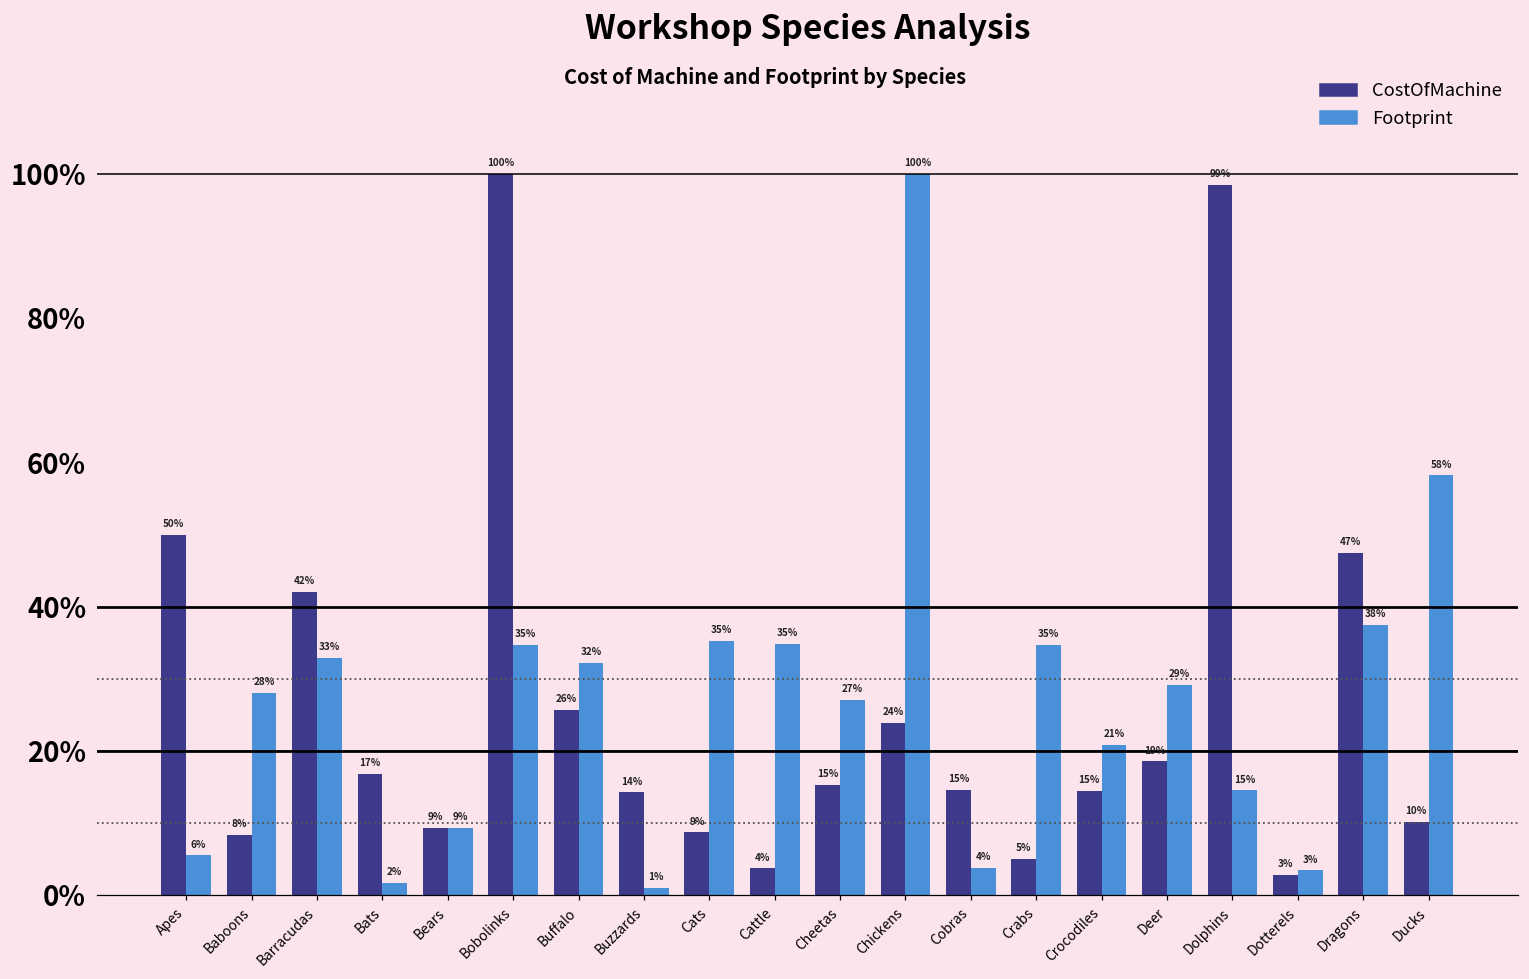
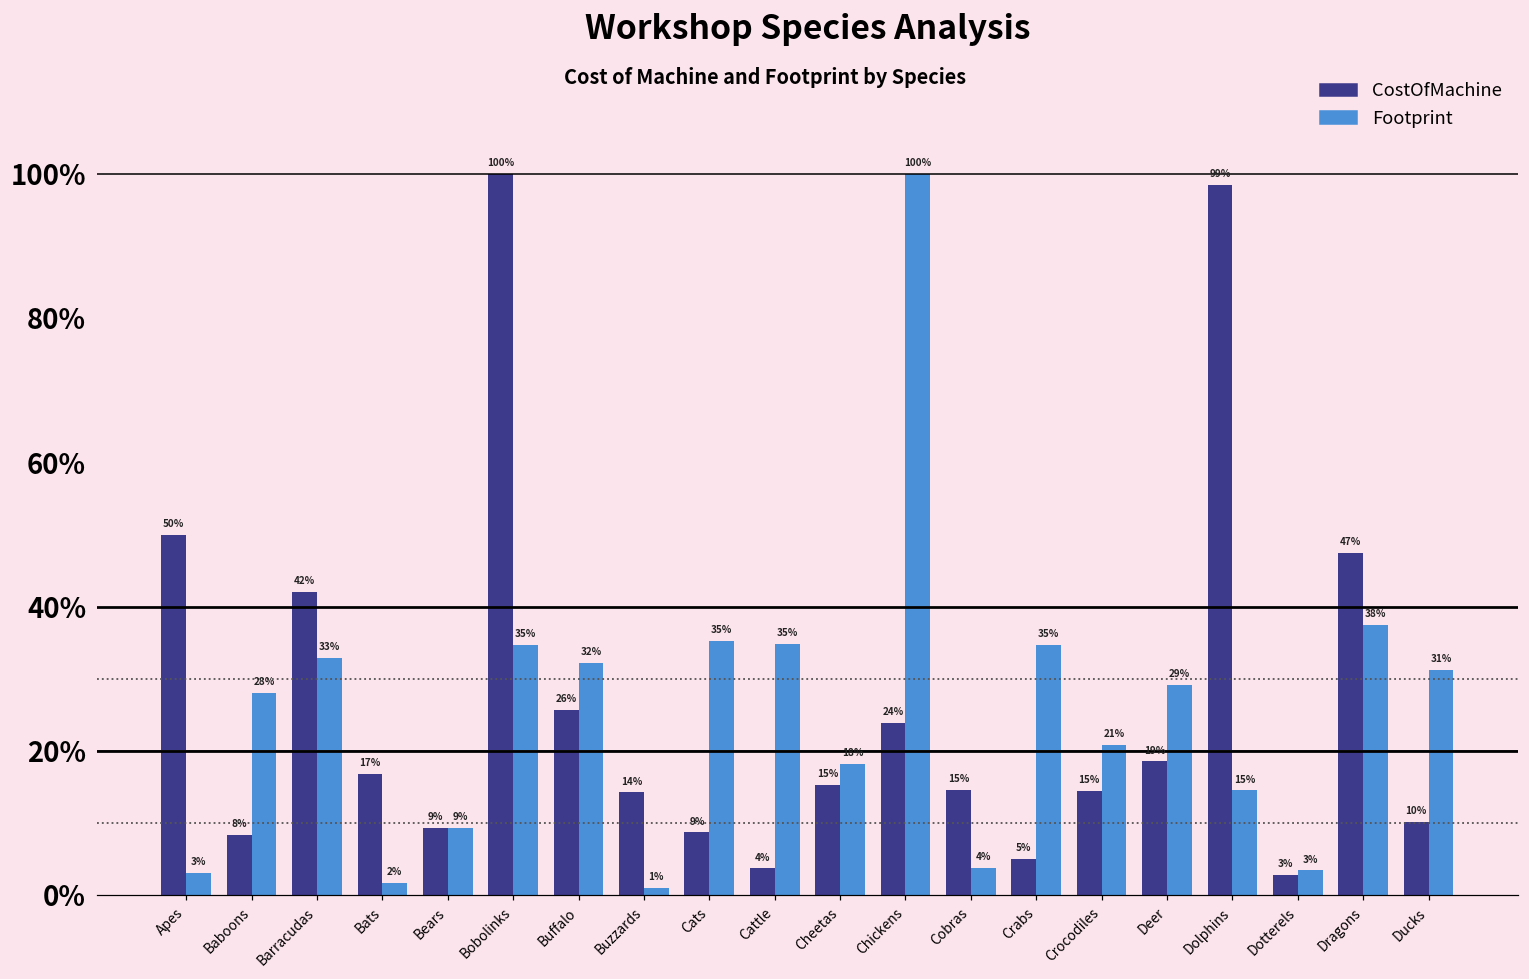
Footprint, Apes: 6% -> 3%
Footprint, Cheetas: 27% -> 18%
Footprint, Ducks: 58% -> 31%
